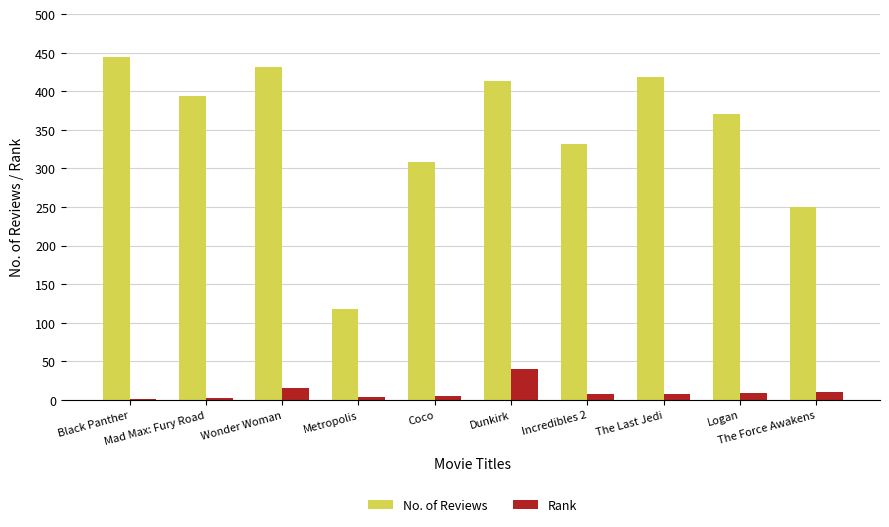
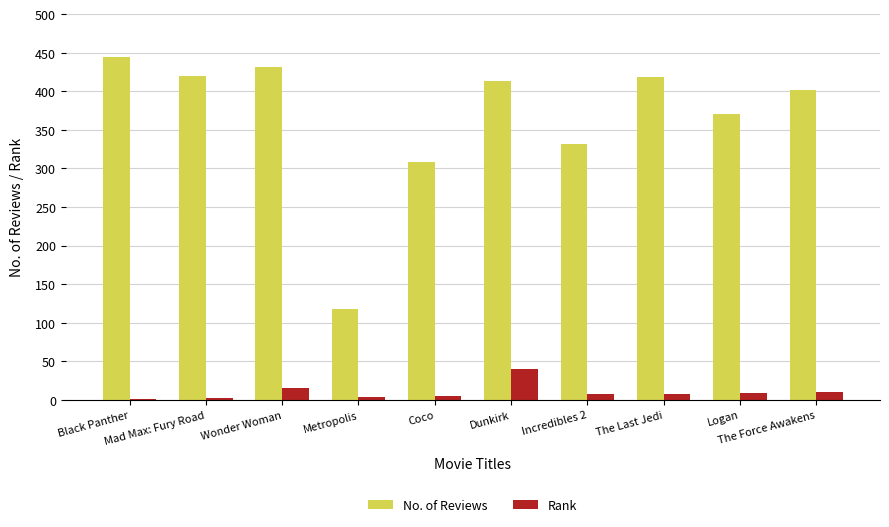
No. of Reviews, Mad Max: Fury Road: 390 -> 420
No. of Reviews, The Force Awakens: 250 -> 400
